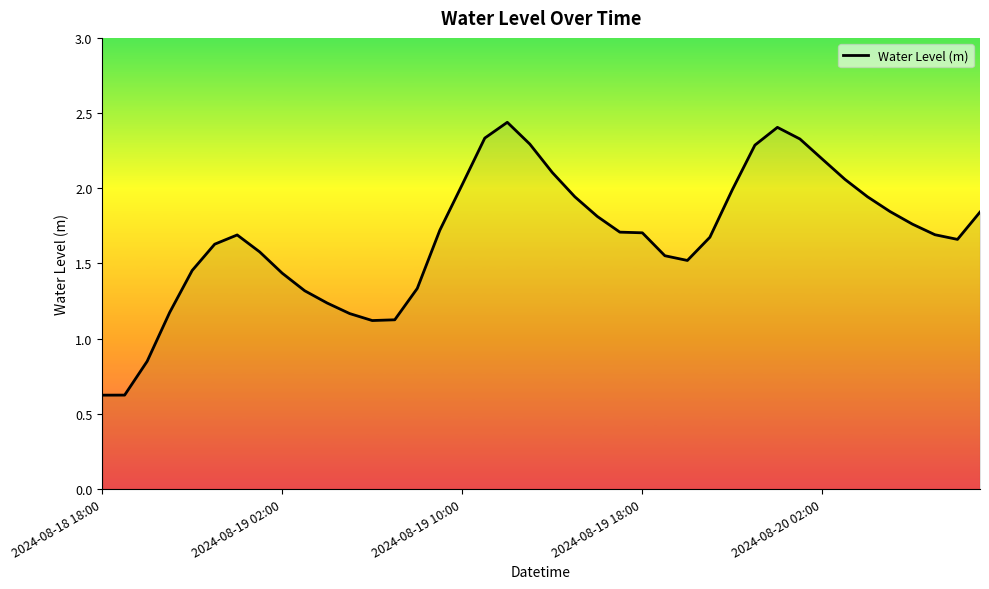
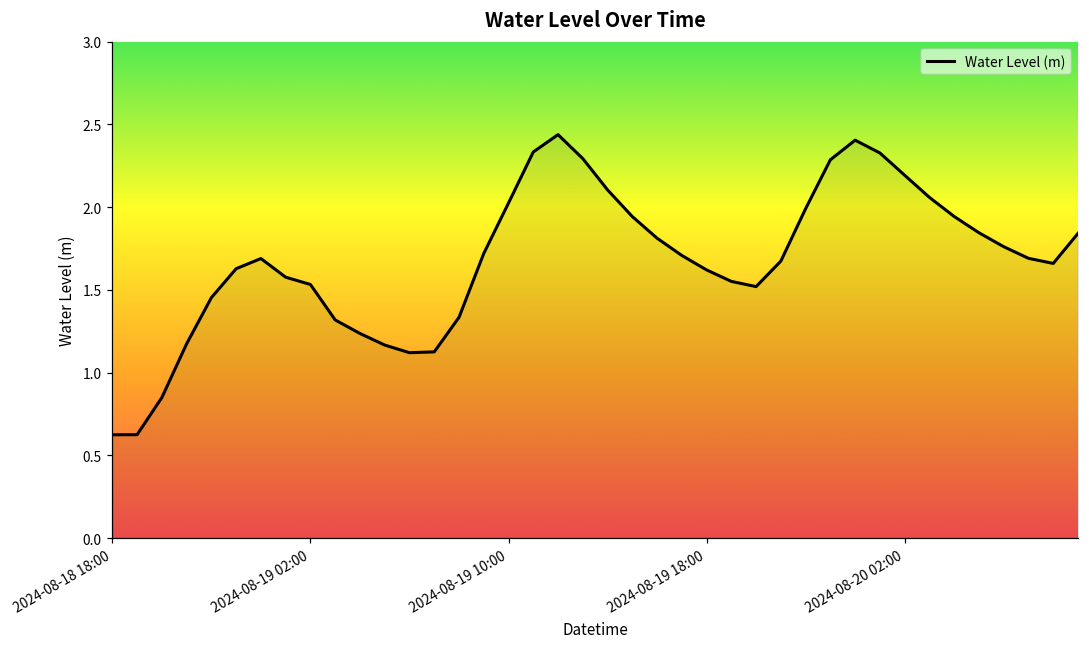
2024-08-19 02:00: 1.44 -> 1.53
2024-08-19 18:00: 1.70 -> 1.62
